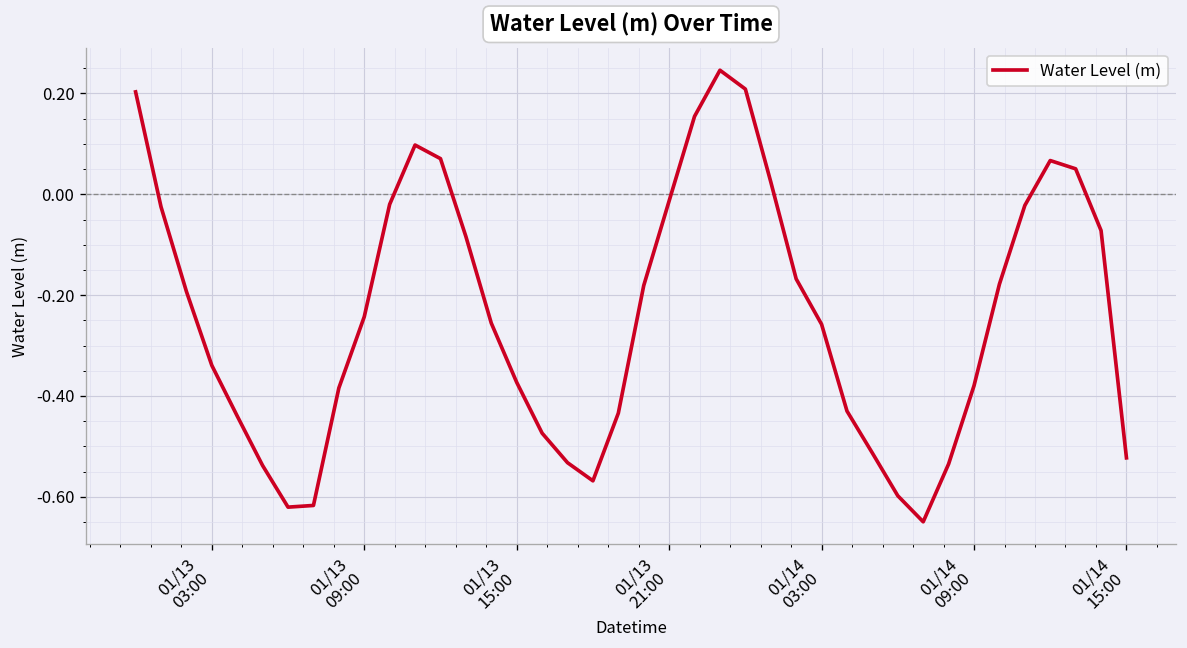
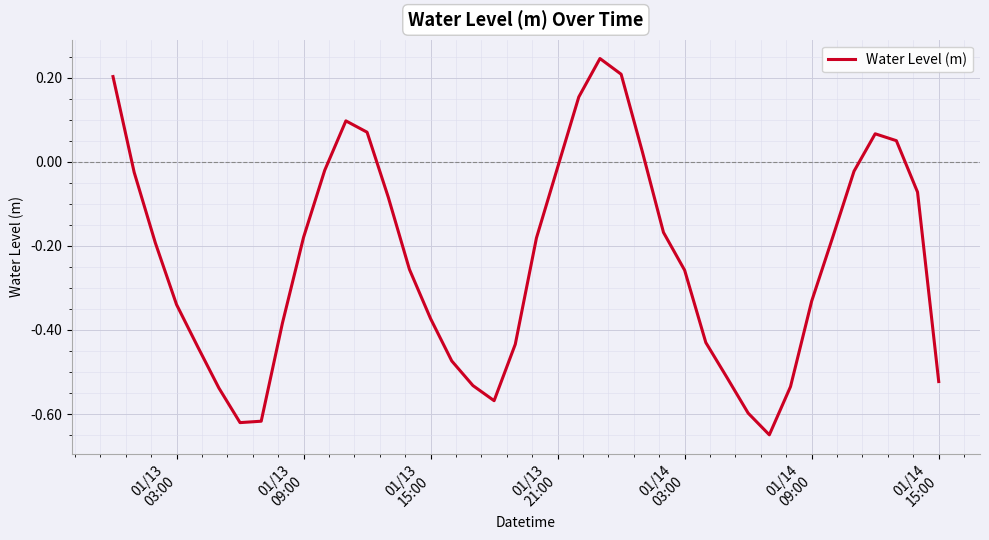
01/13 09:00: -0.24 -> -0.18
01/14 09:00: -0.38 -> -0.33
